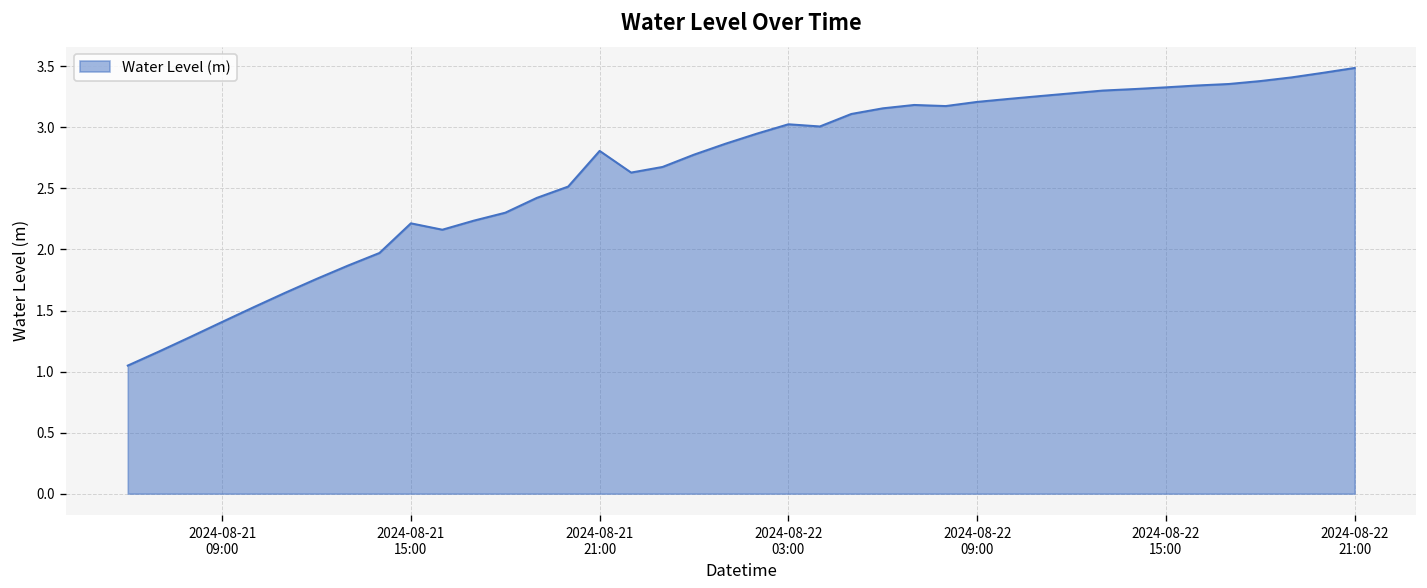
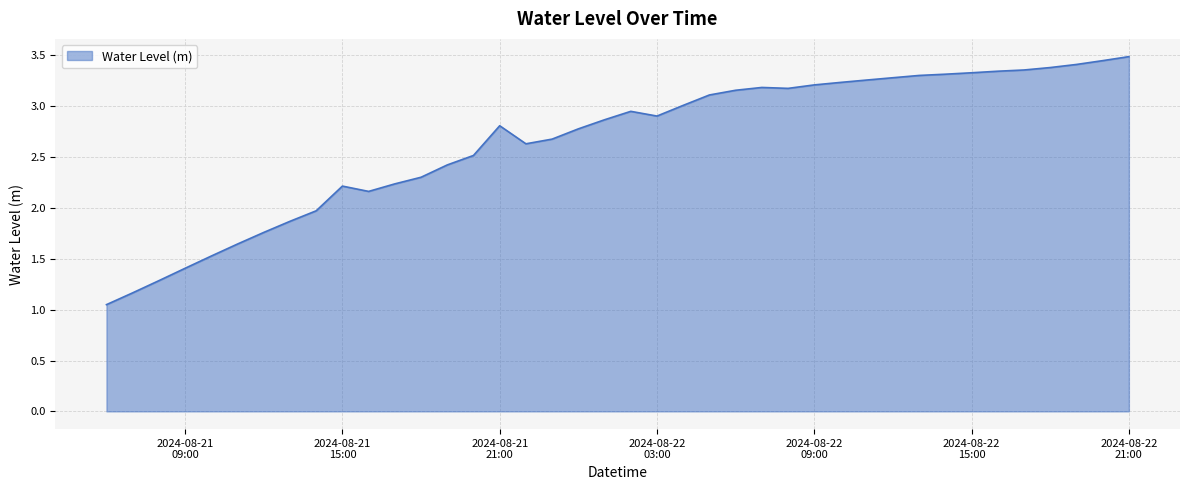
2024-08-22 03:00: 3.03 -> 2.90
